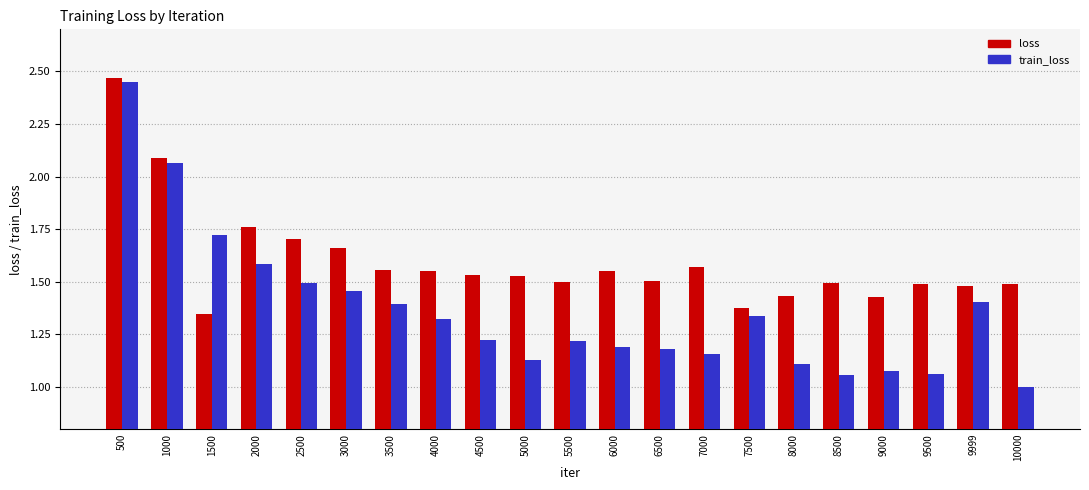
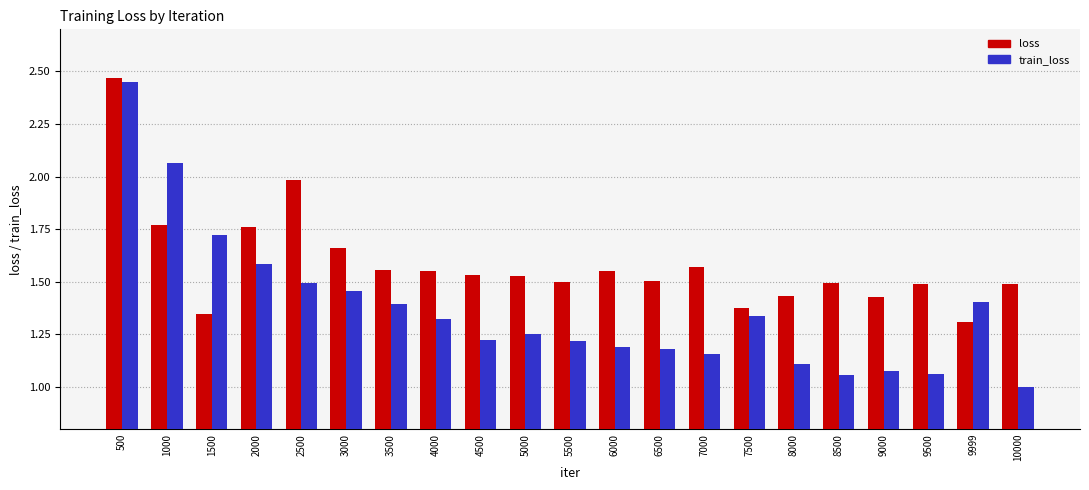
loss, 1000: 2.09 -> 1.77
loss, 2500: 1.71 -> 1.99
train_loss, 5000: 1.13 -> 1.25
loss, 9999: 1.48 -> 1.31
